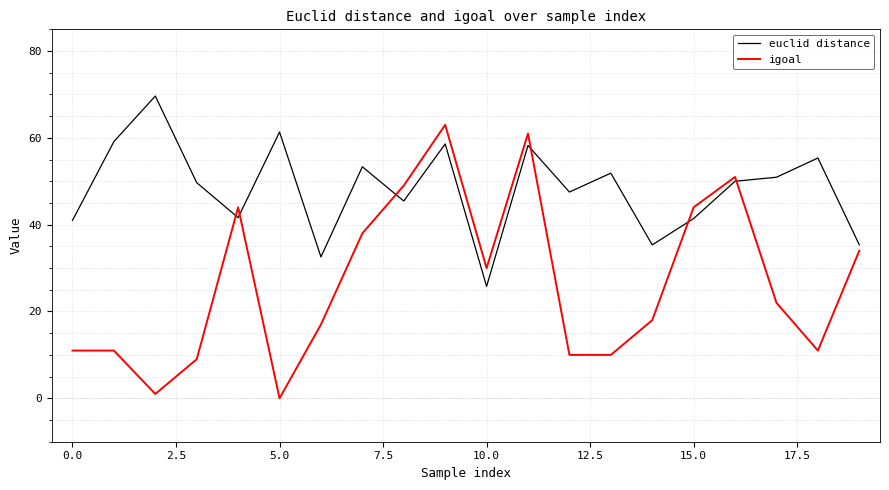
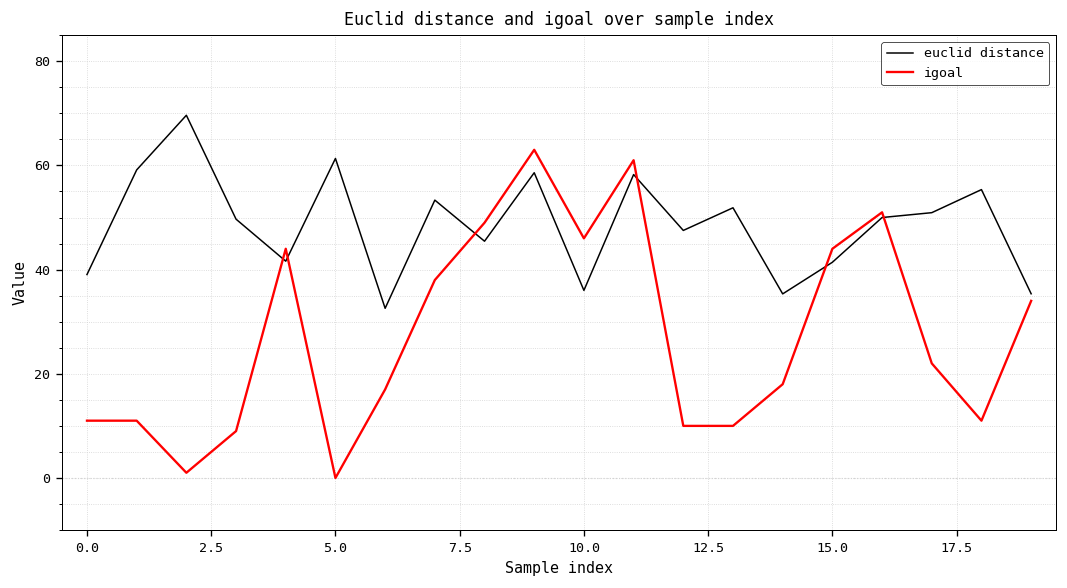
euclid distance, 0.0: 41 -> 39
euclid distance, 10.0: 26 -> 36
igoal, 10.0: 30 -> 46
